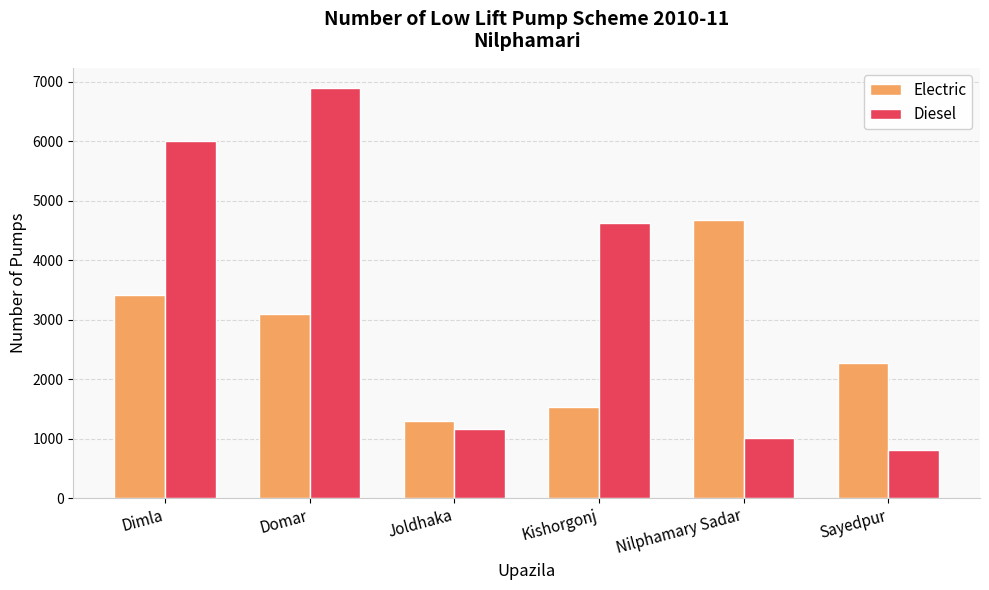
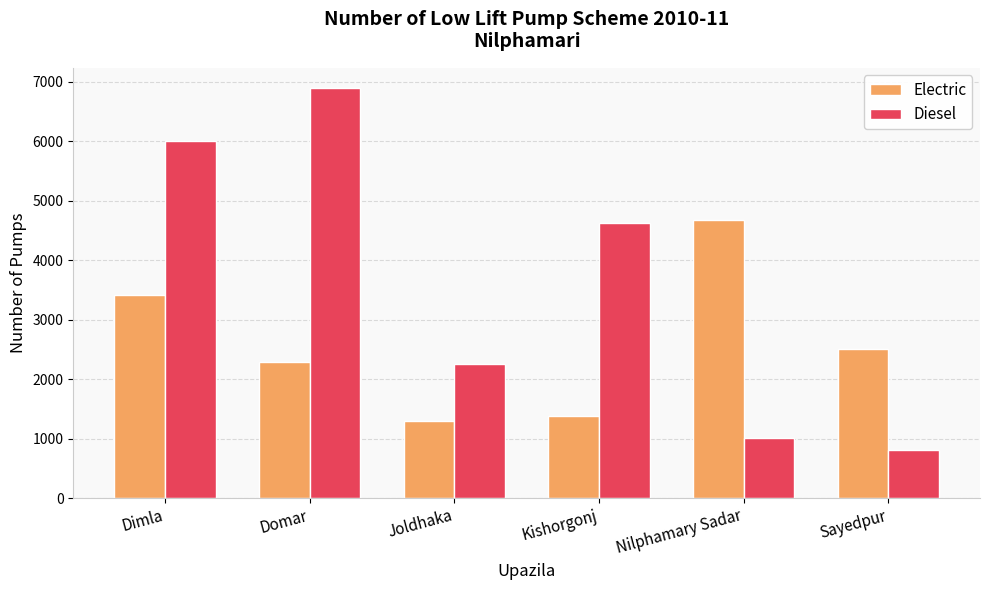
Electric, Domar: 3100 -> 2300
Diesel, Joldhaka: 1200 -> 2300
Electric, Kishorgonj: 1500 -> 1400
Electric, Sayedpur: 2300 -> 2500
